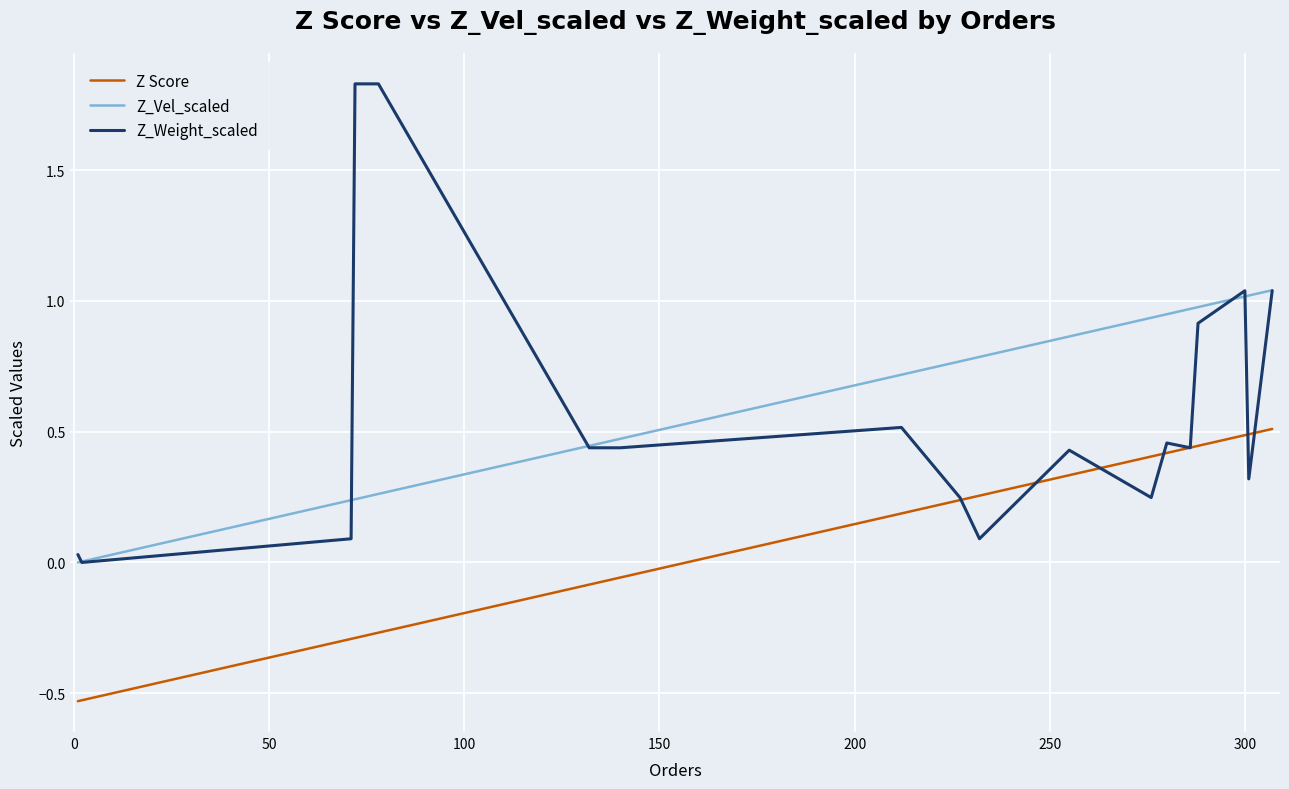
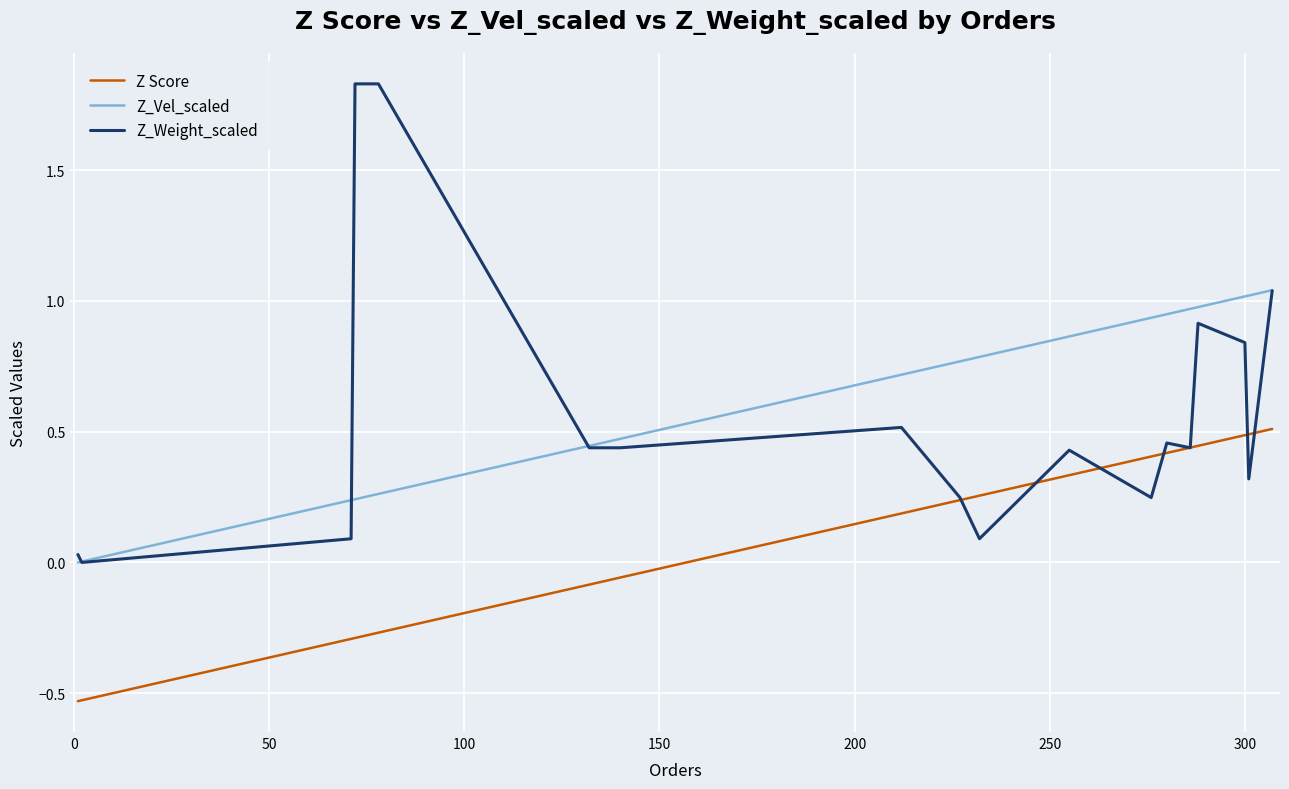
Z_Weight_scaled, 300: 1.04 -> 0.84
